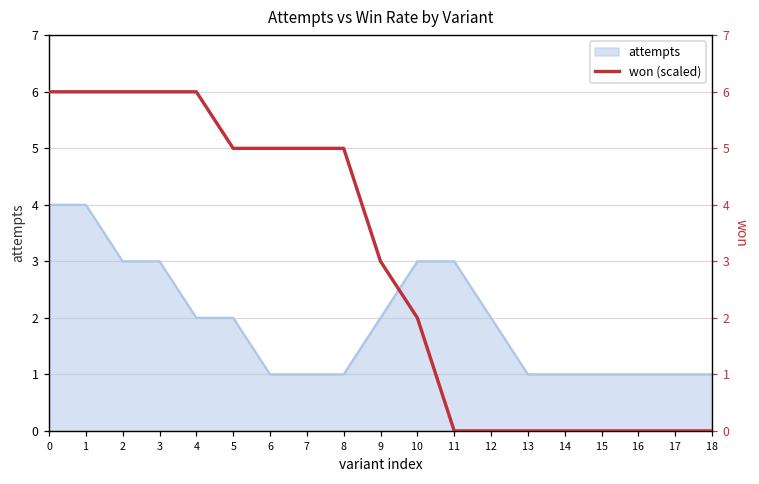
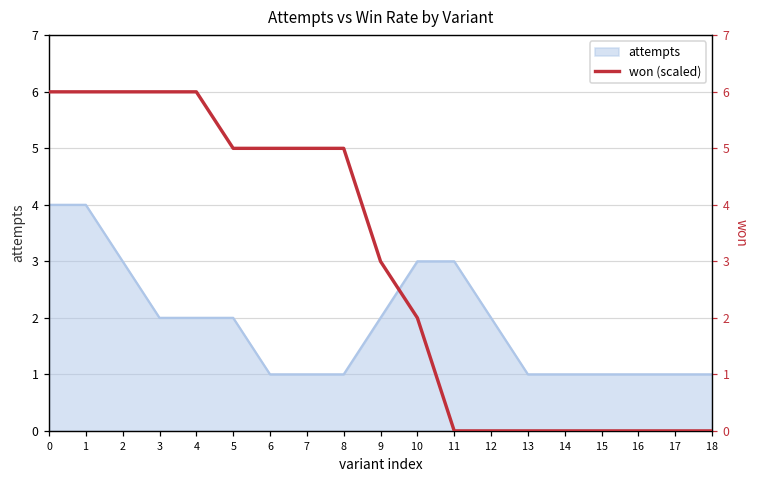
attempts, 3: 3 -> 2
